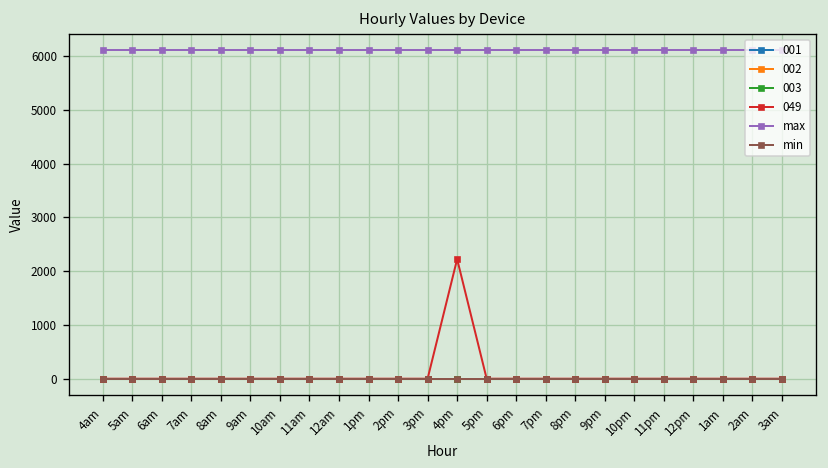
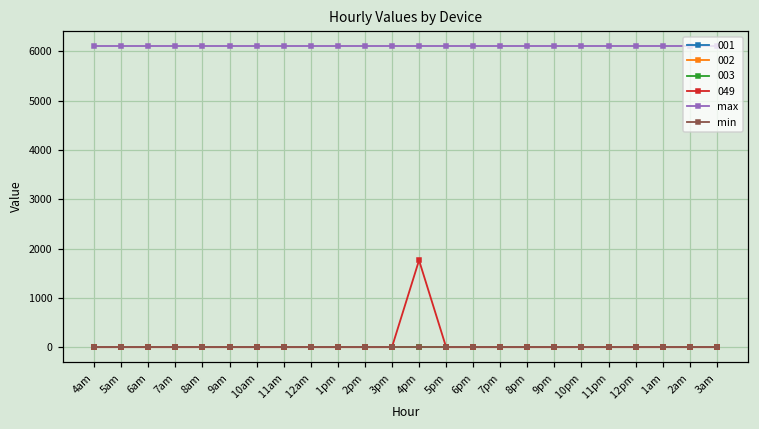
049, 4pm: 2200 -> 1800
